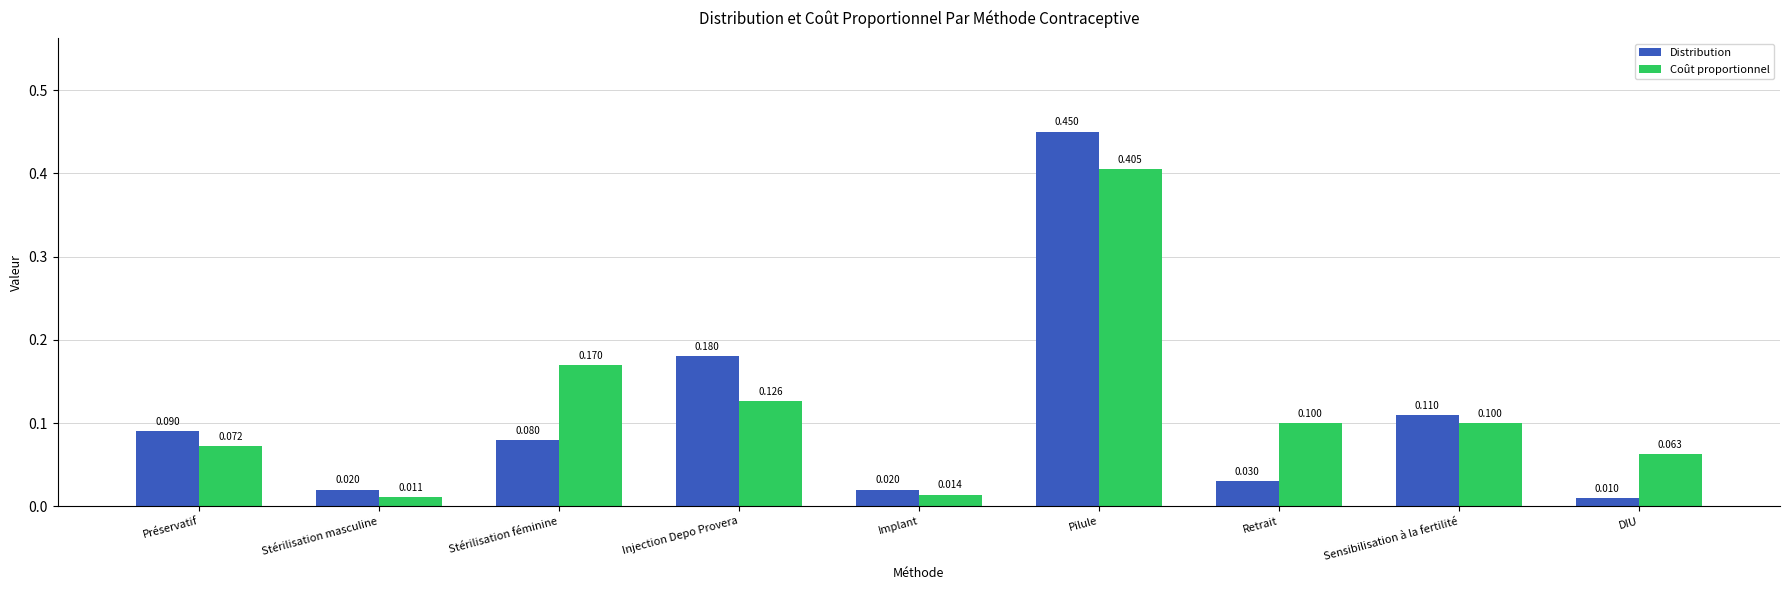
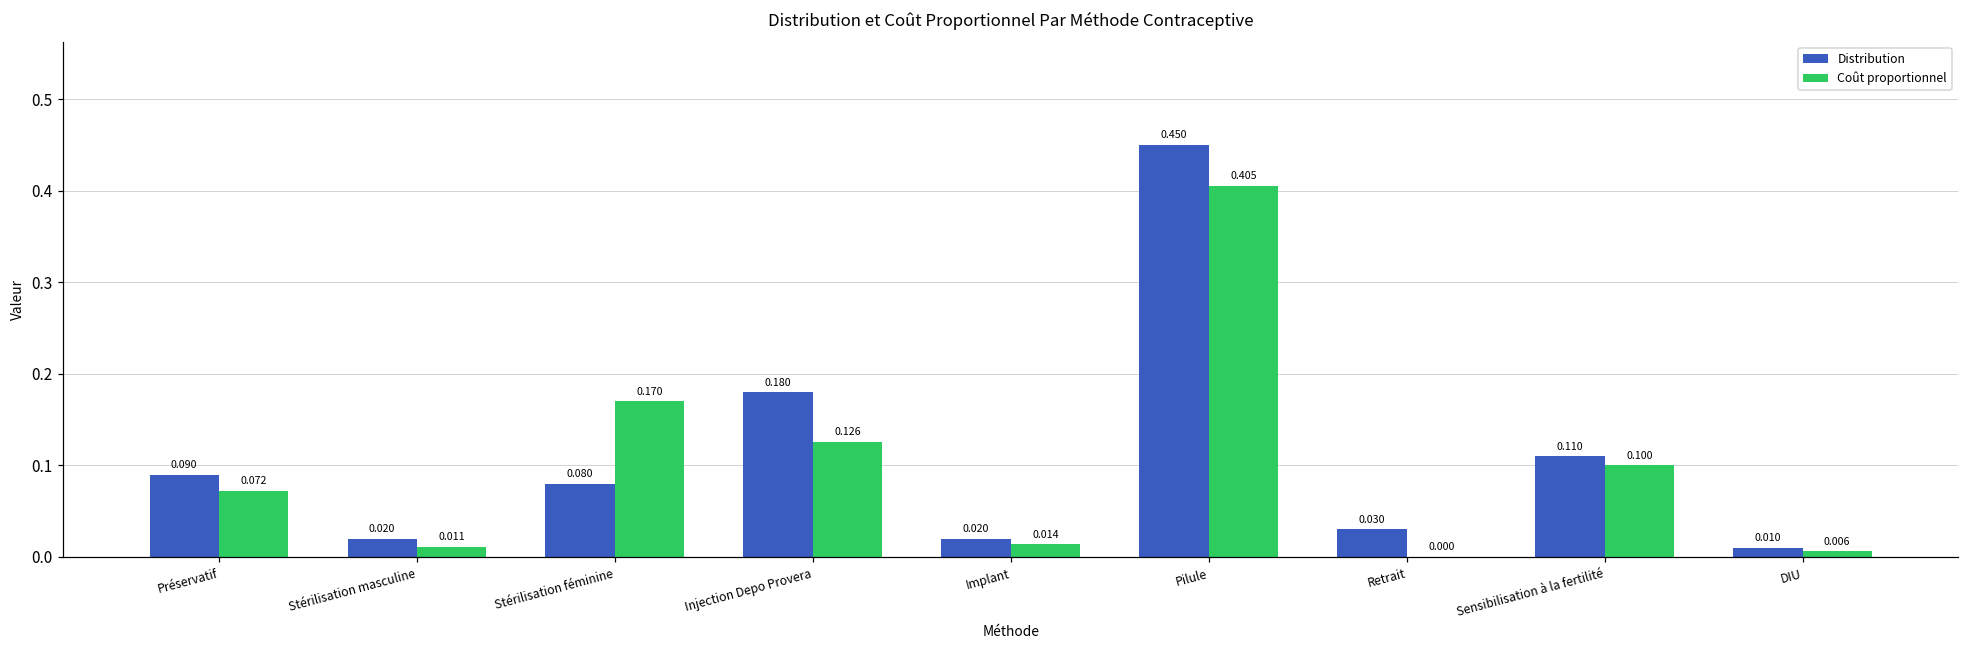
Coût proportionnel, Retrait: 0.100 -> 0.000
Coût proportionnel, DIU: 0.063 -> 0.006
